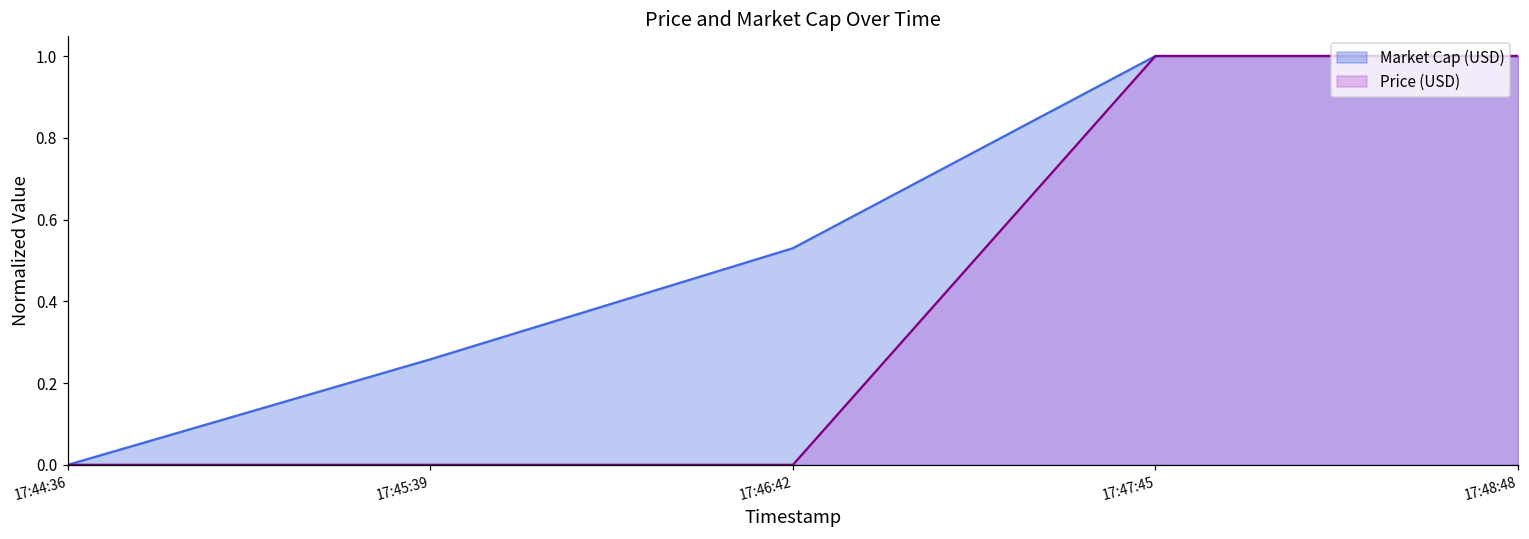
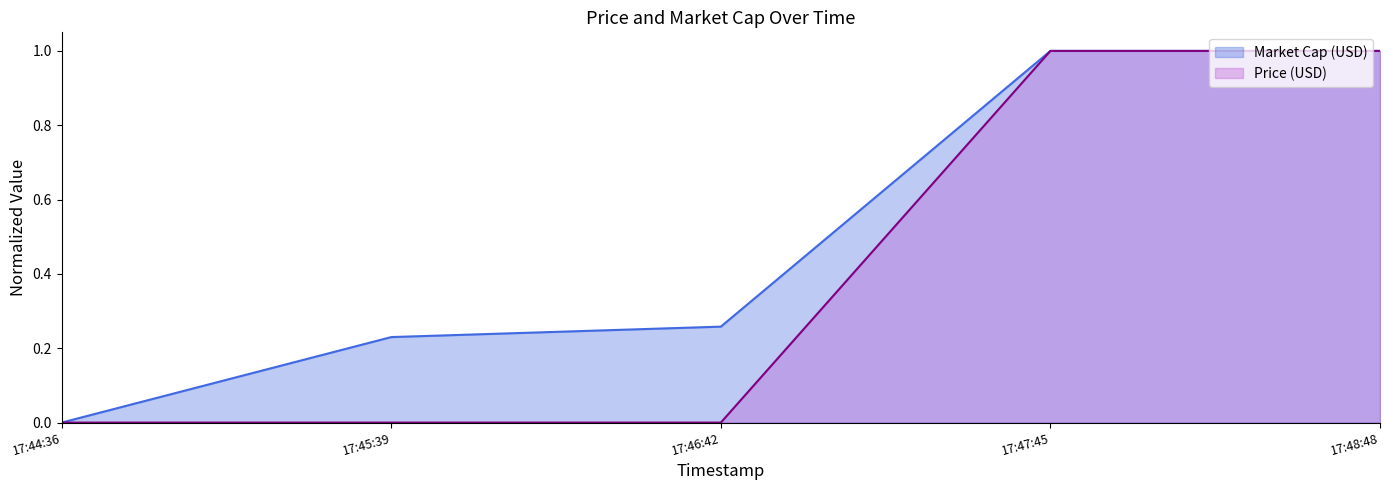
Market Cap (USD), 17:45:39: 0.26 -> 0.23
Market Cap (USD), 17:46:42: 0.53 -> 0.26
